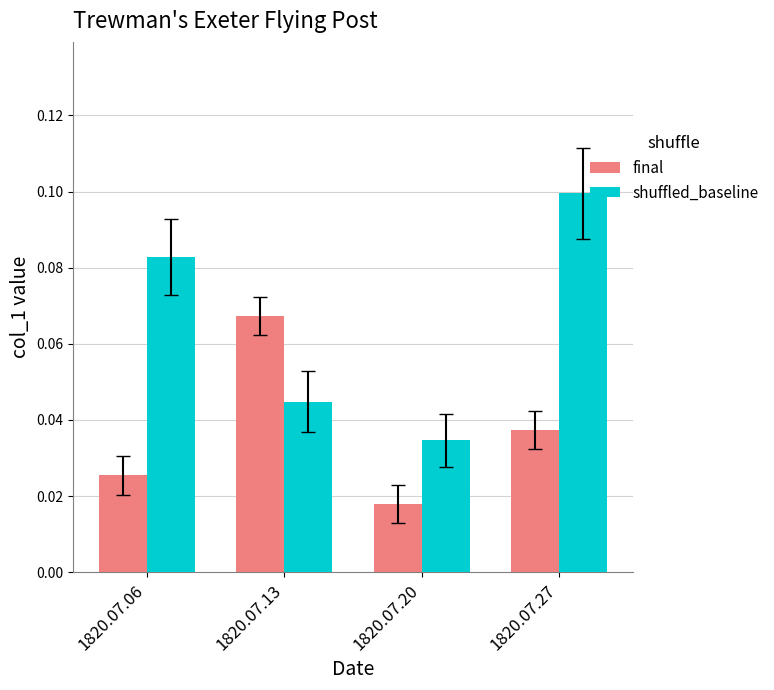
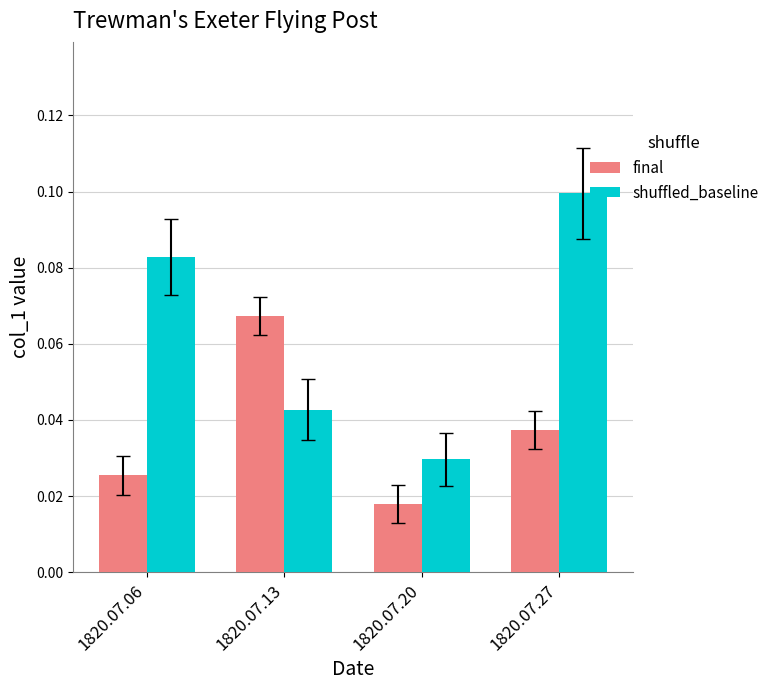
shuffled_baseline, 1820.07.13: 0.045 -> 0.043
shuffled_baseline, 1820.07.20: 0.035 -> 0.030
